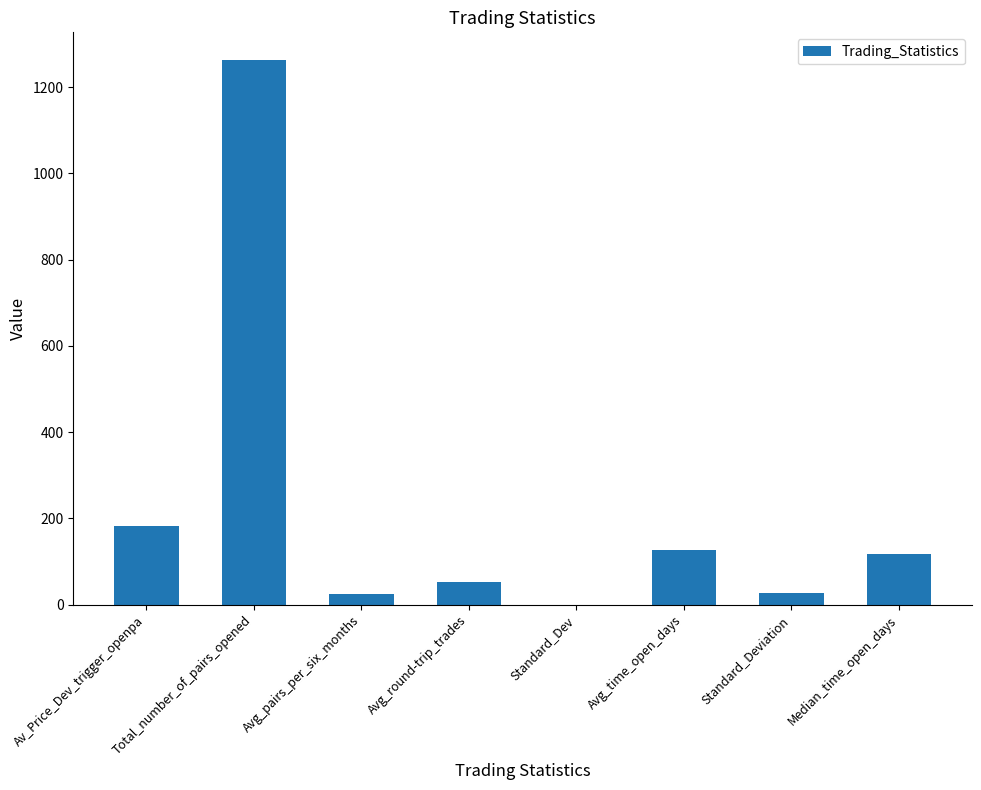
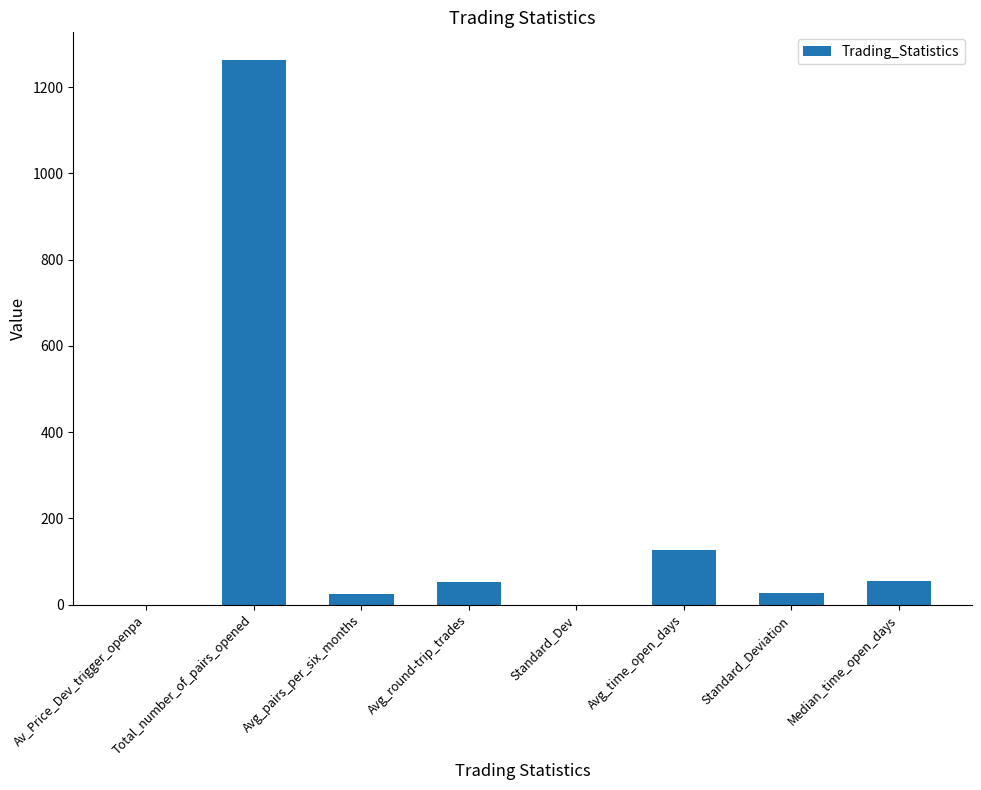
Av_Price_Dev_trigger_openpa: 180 -> 0
Median_time_open_days: 120 -> 60
